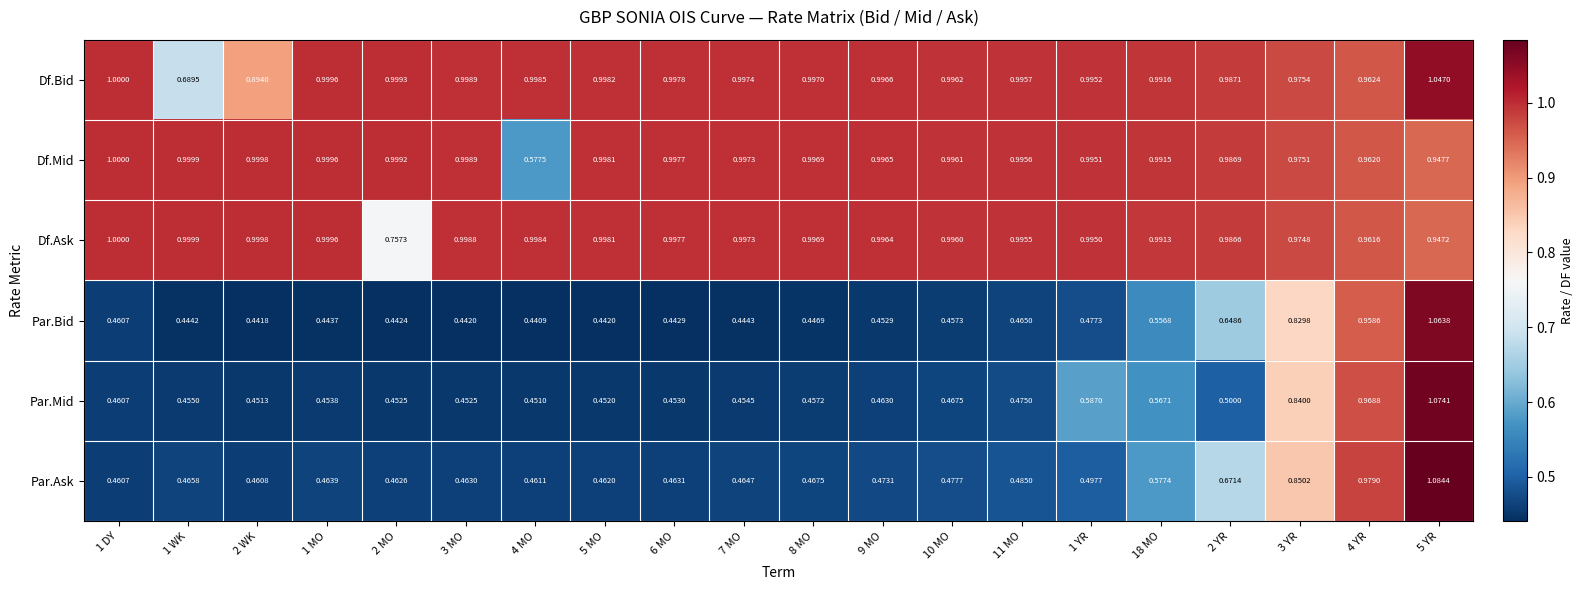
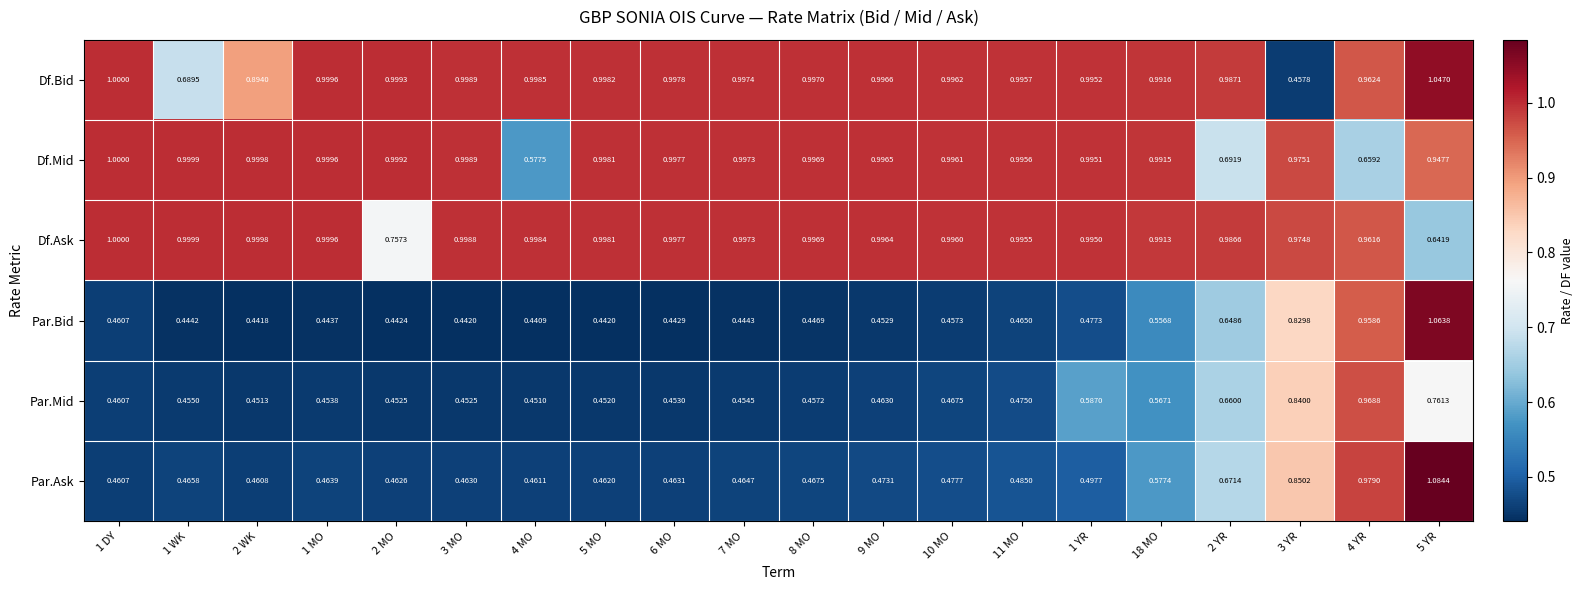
Df.Bid, 3 YR: 0.9754 -> 0.4578
Df.Mid, 2 YR: 0.9869 -> 0.6919
Df.Mid, 4 YR: 0.9620 -> 0.6592
Df.Ask, 5 YR: 0.9472 -> 0.6419
Par.Mid, 2 YR: 0.5000 -> 0.6600
Par.Mid, 5 YR: 1.0741 -> 0.7613
